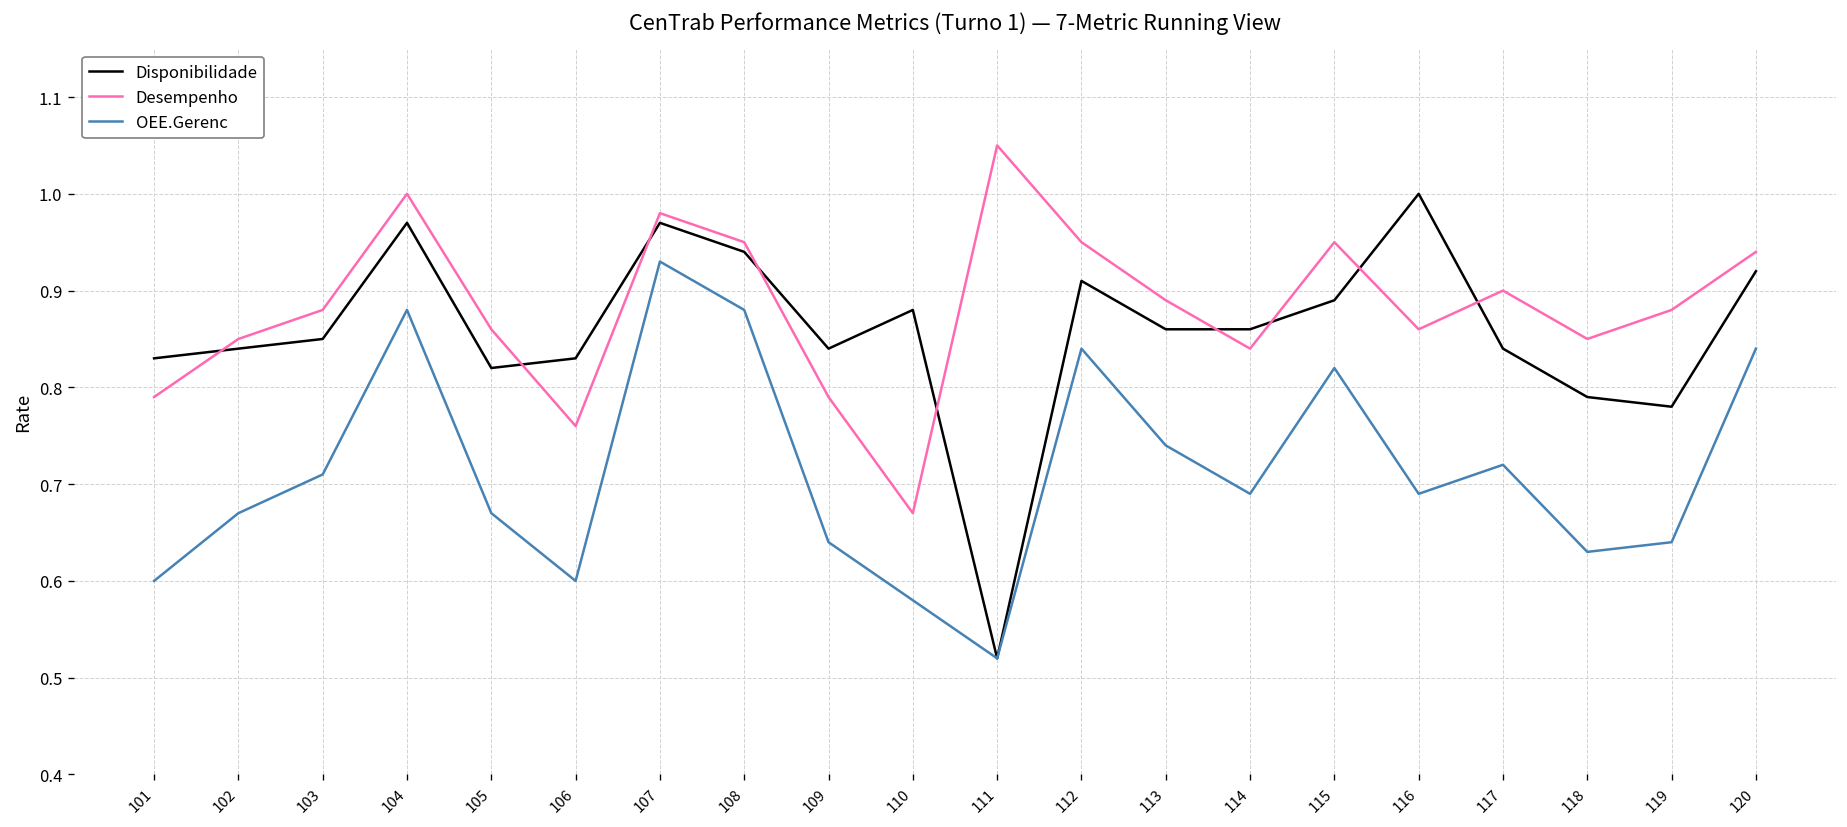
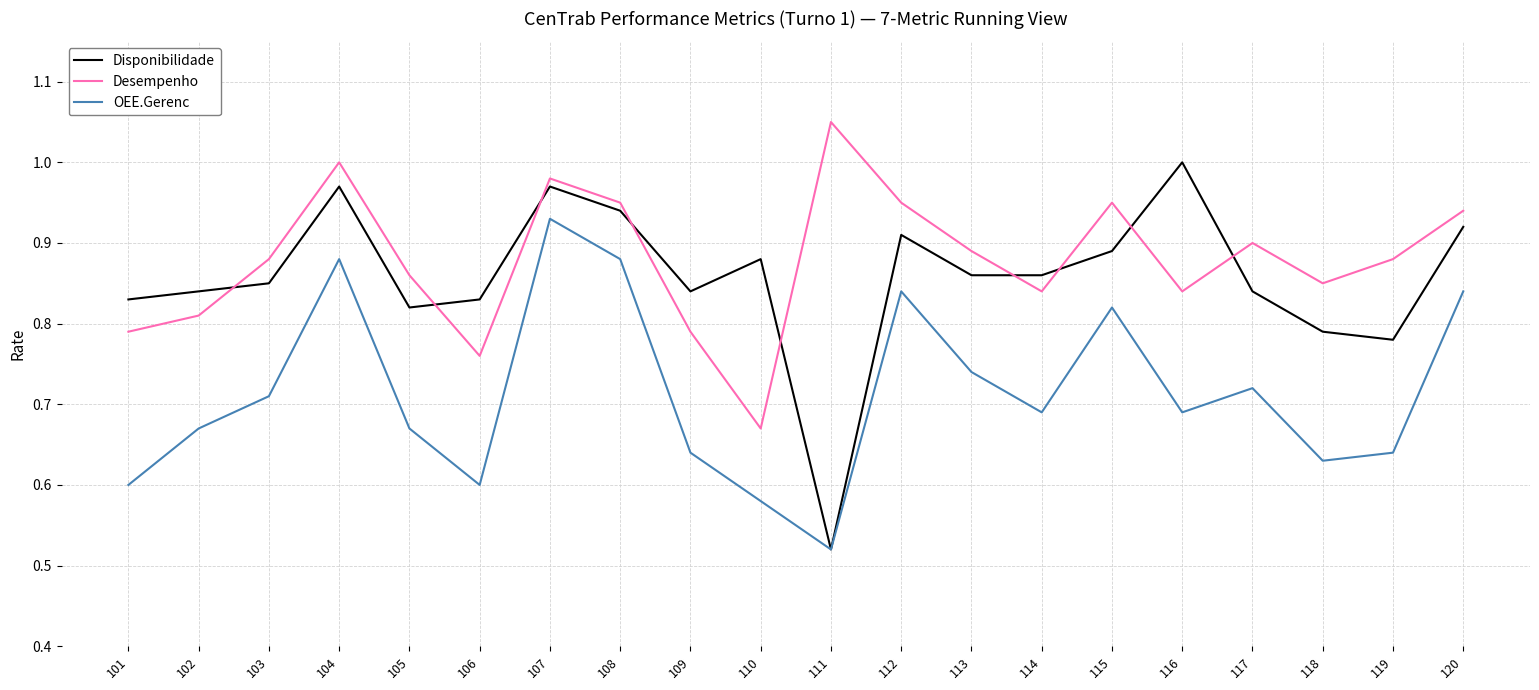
Desempenho, 102: 0.85 -> 0.81
Desempenho, 116: 0.86 -> 0.84
